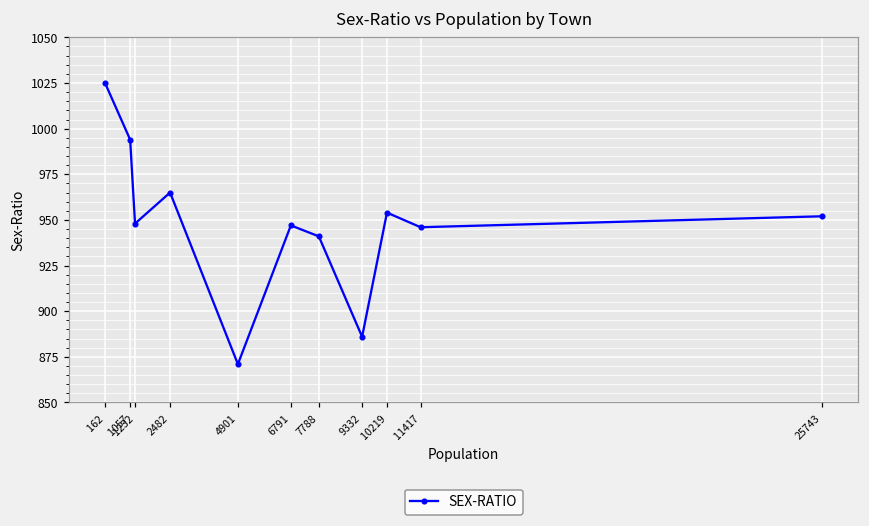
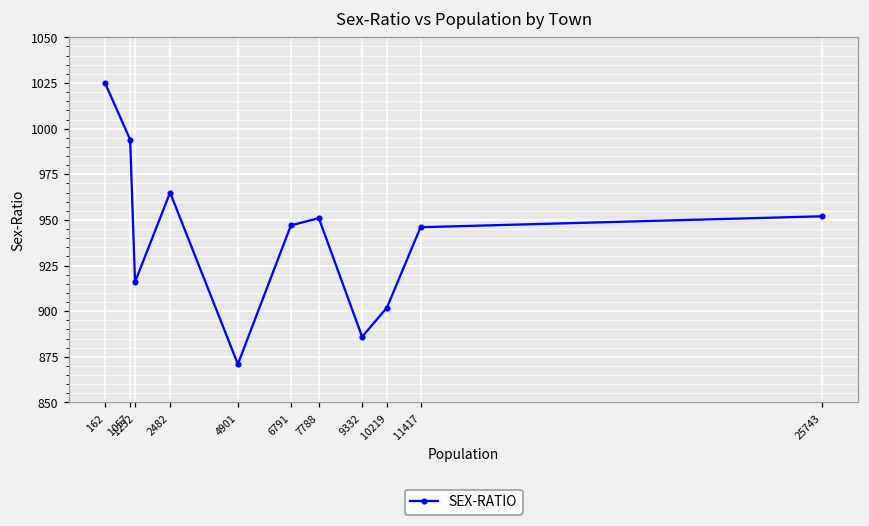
1232: 948 -> 916
7788: 941 -> 951
10219: 954 -> 902
